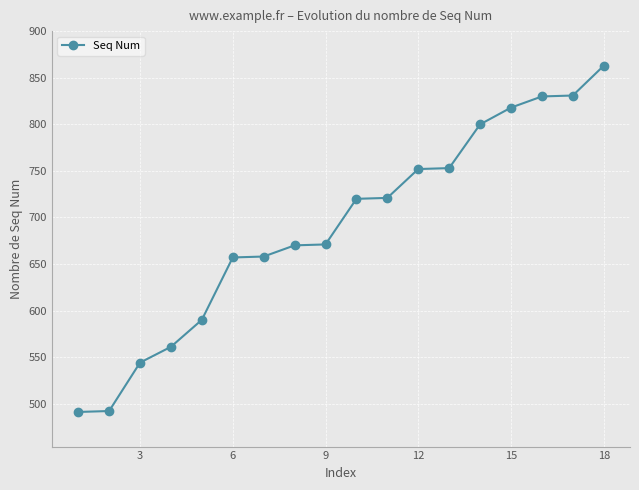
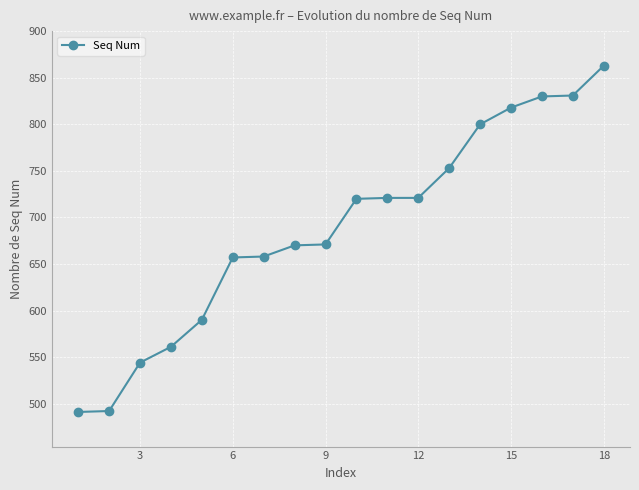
12: 750 -> 720
